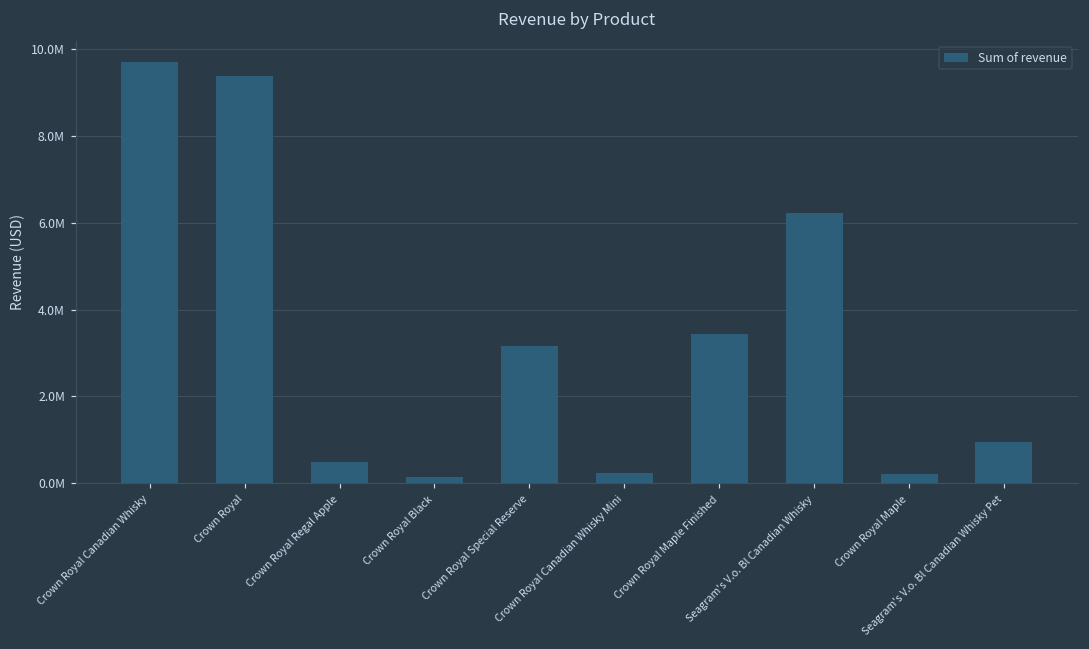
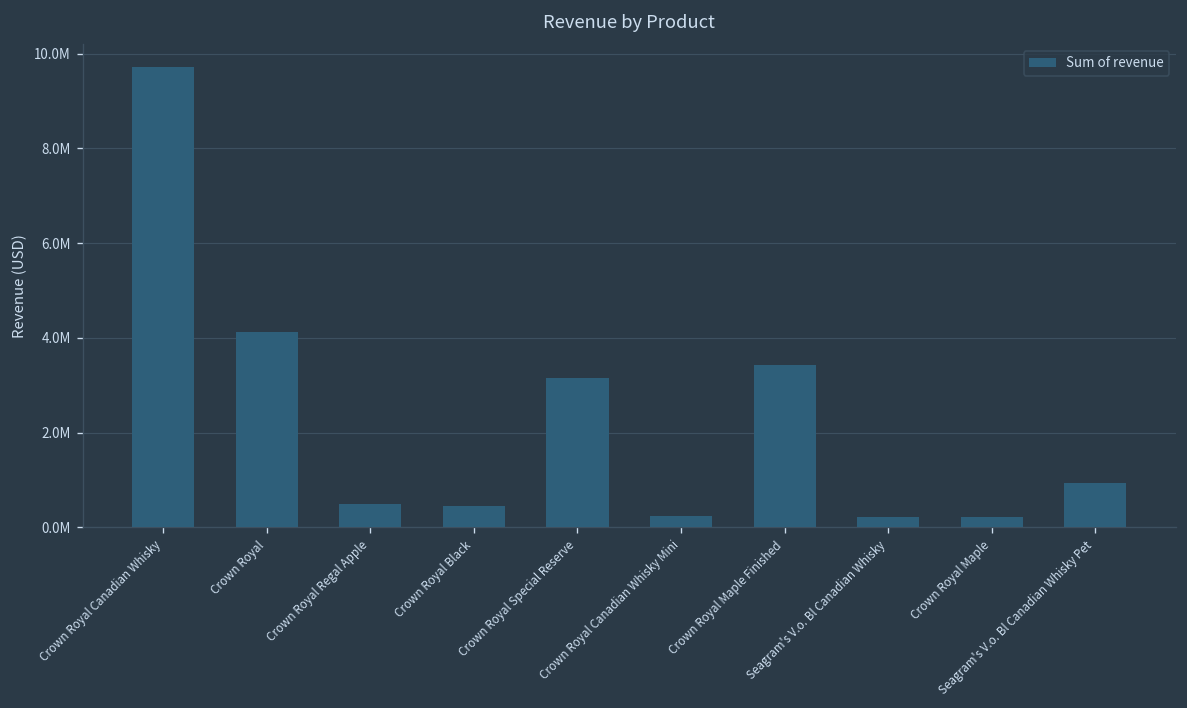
Crown Royal: 9400000 -> 4100000
Crown Royal Black: 100000 -> 500000
Seagram's V.o. Bl Canadian Whisky: 6200000 -> 200000
